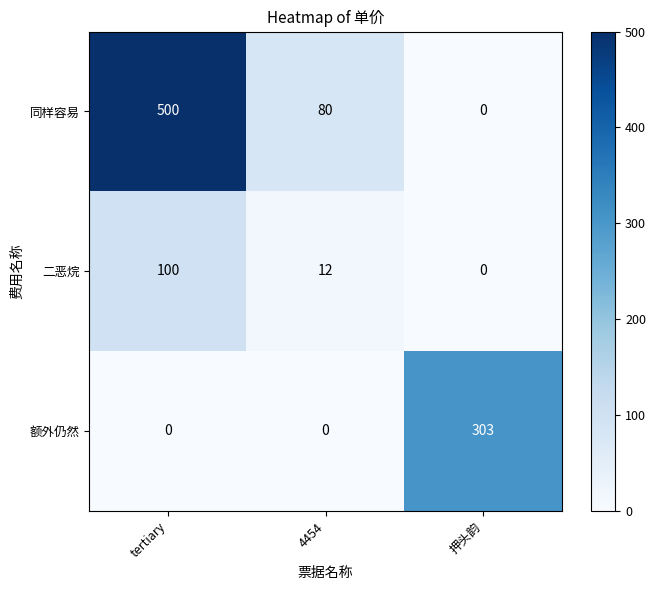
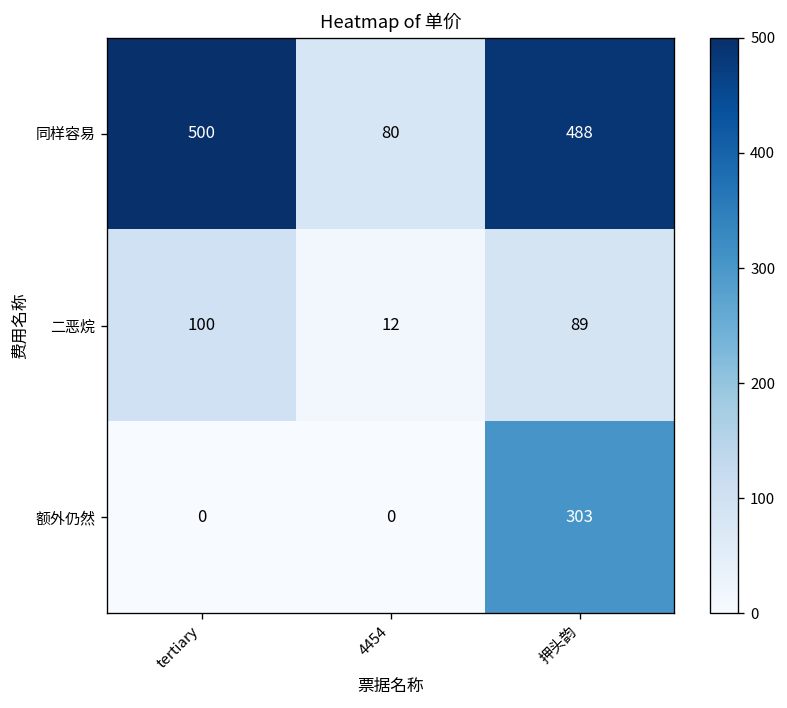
同样容易, 押头韵: 0 -> 488
二恶烷, 押头韵: 0 -> 89
